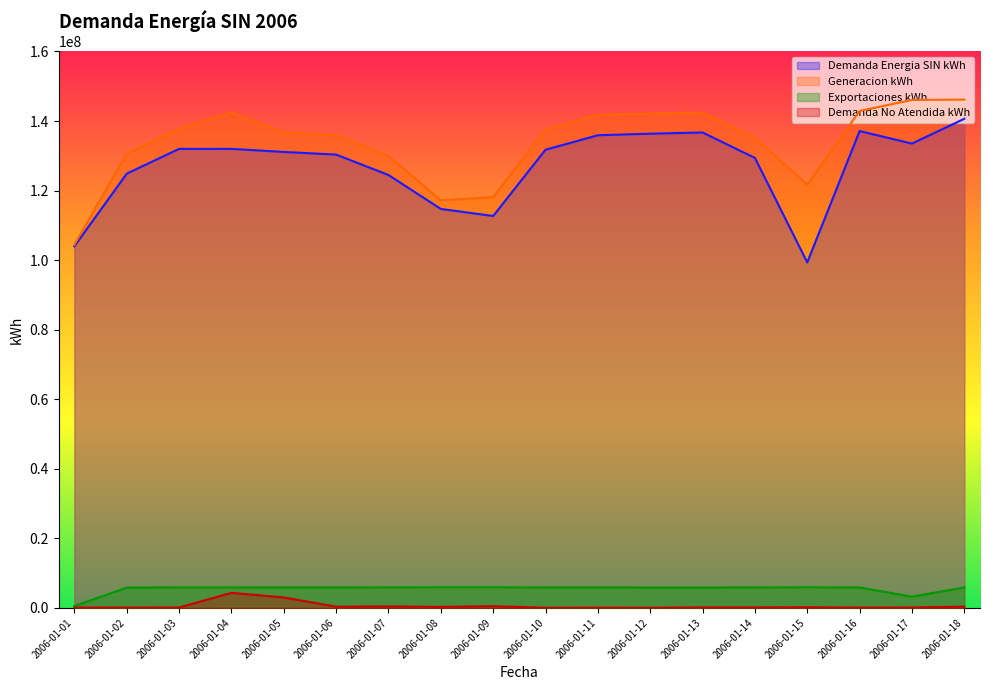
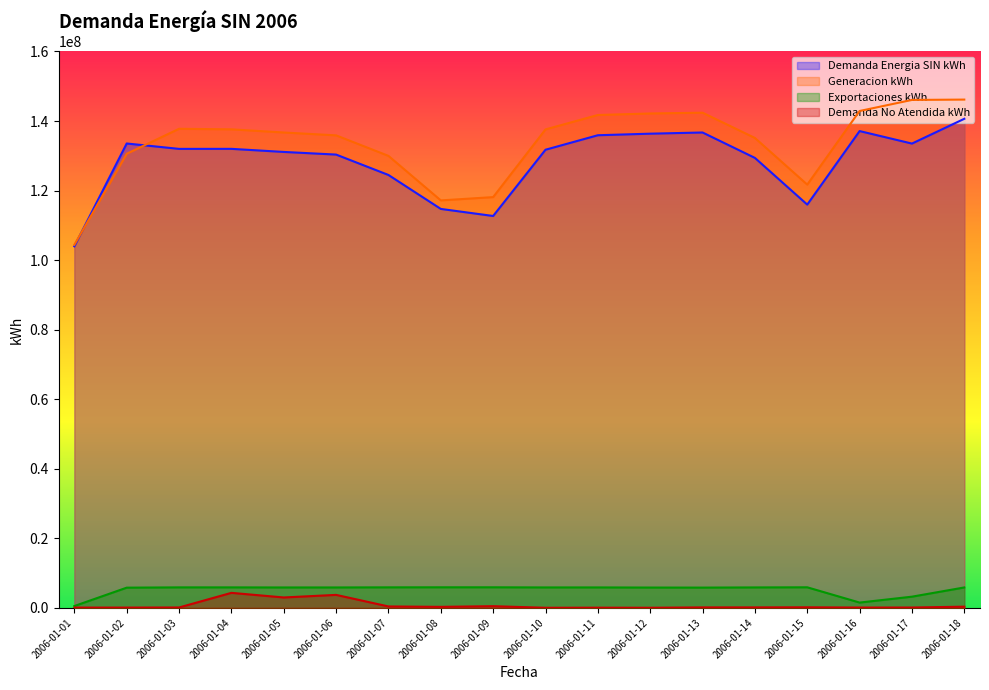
Demanda Energia SIN kWh, 2006-01-02: 125000000 -> 134000000
Generacion kWh, 2006-01-04: 142000000 -> 138000000
Demanda No Atendida kWh, 2006-01-06: 0 -> 4000000
Demanda Energia SIN kWh, 2006-01-15: 99000000 -> 116000000
Exportaciones kWh, 2006-01-16: 6000000 -> 2000000
